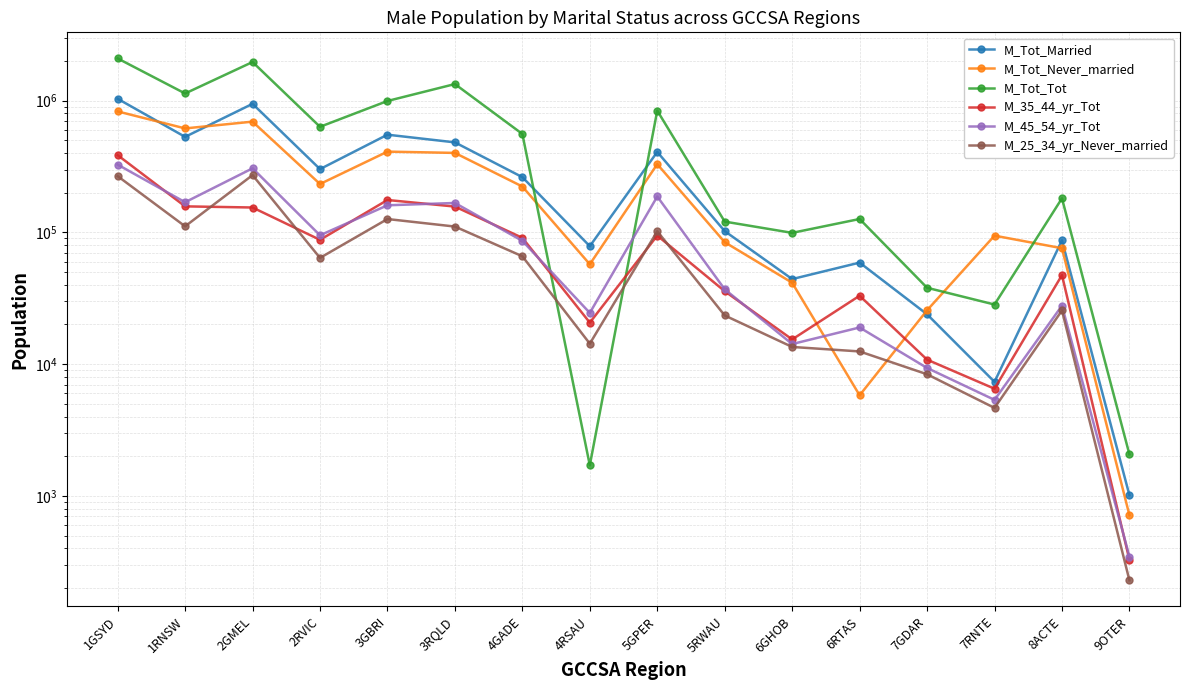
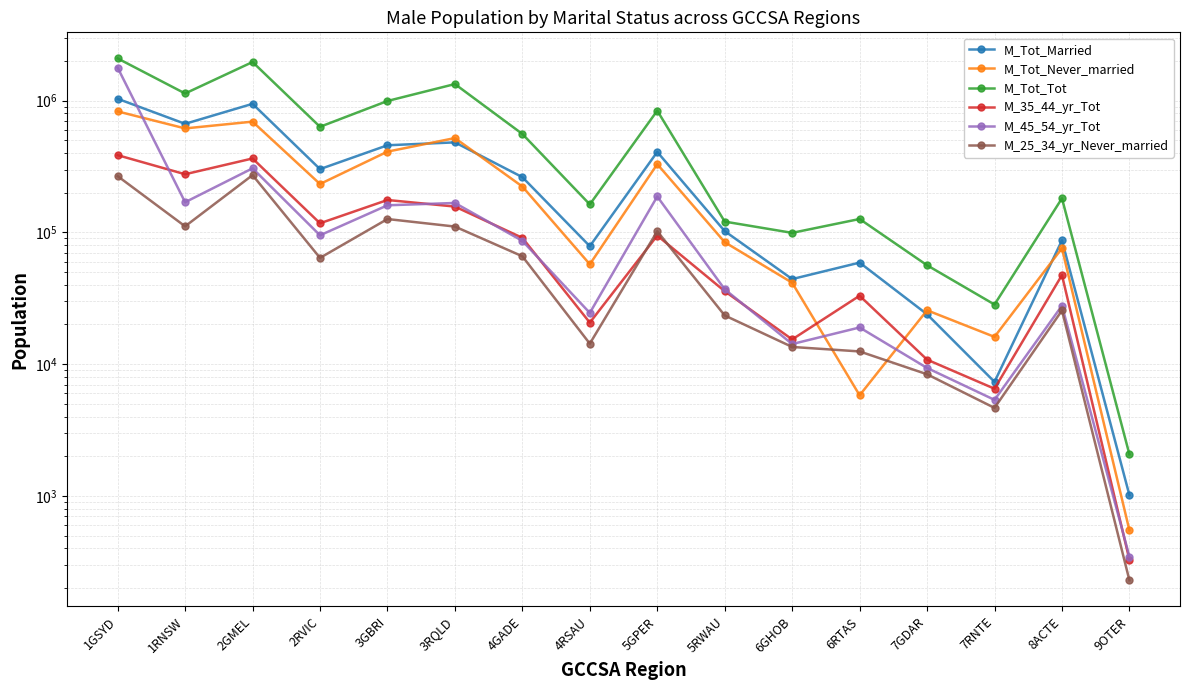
M_45_54_yr_Tot, 1GSYD: 330000 -> 1800000
M_Tot_Married, 1RNSW: 530000 -> 700000
M_35_44_yr_Tot, 1RNSW: 160000 -> 280000
M_35_44_yr_Tot, 2GMEL: 150000 -> 360000
M_35_44_yr_Tot, 2RVIC: 90000 -> 120000
M_Tot_Married, 3GBRI: 550000 -> 460000
M_Tot_Never_married, 3RQLD: 400000 -> 520000
M_Tot_Tot, 4RSAU: 1700 -> 160000
M_Tot_Tot, 7GDAR: 38000 -> 56000
M_Tot_Never_married, 7RNTE: 90000 -> 16000
M_Tot_Never_married, 9OTER: 700 -> 550
